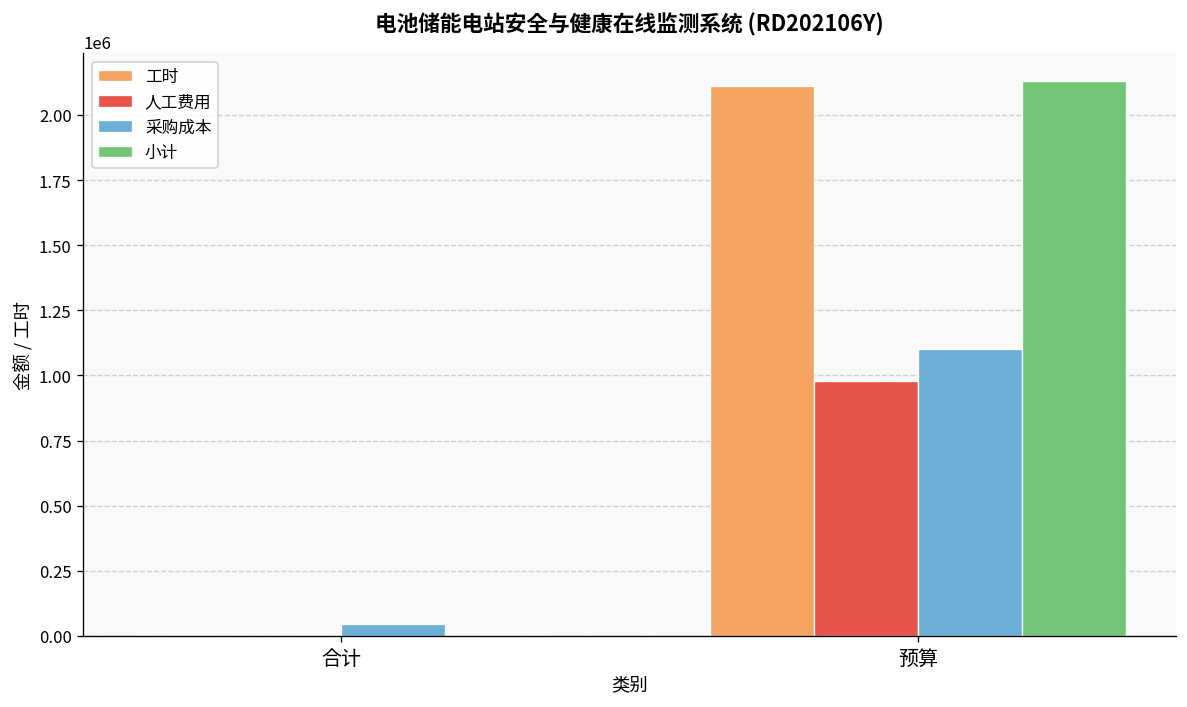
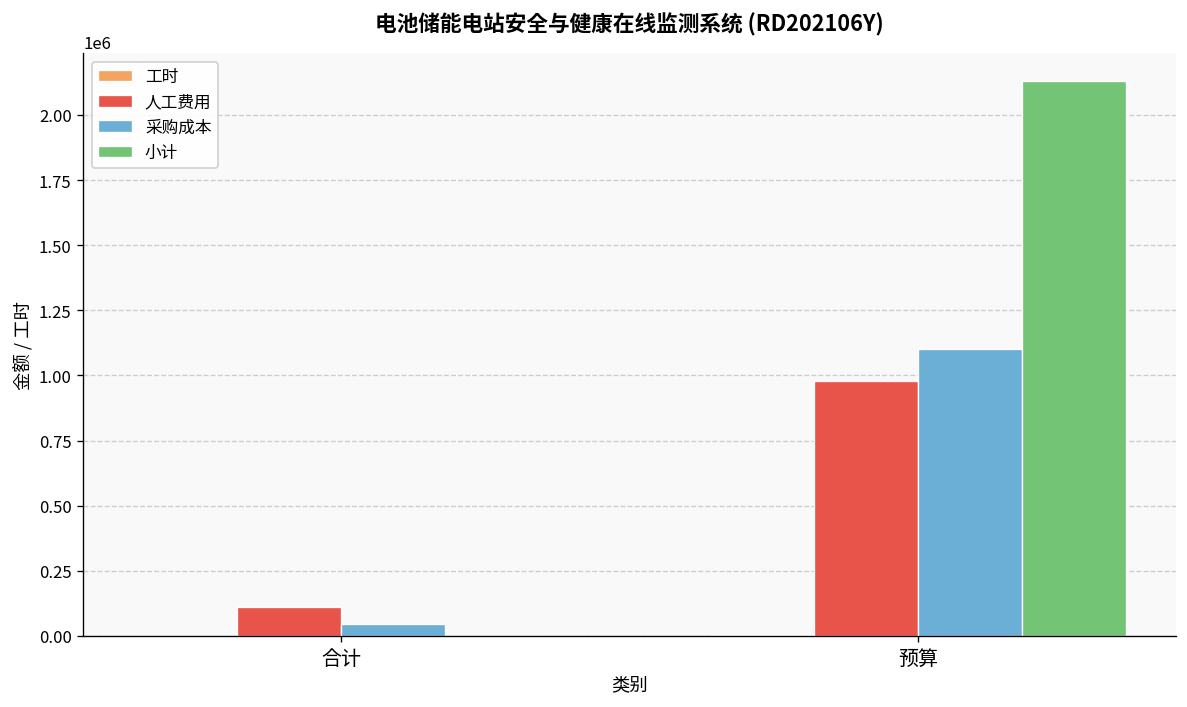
人工费用, 合计: 0 -> 110000
工时, 预算: 2110000 -> 0
